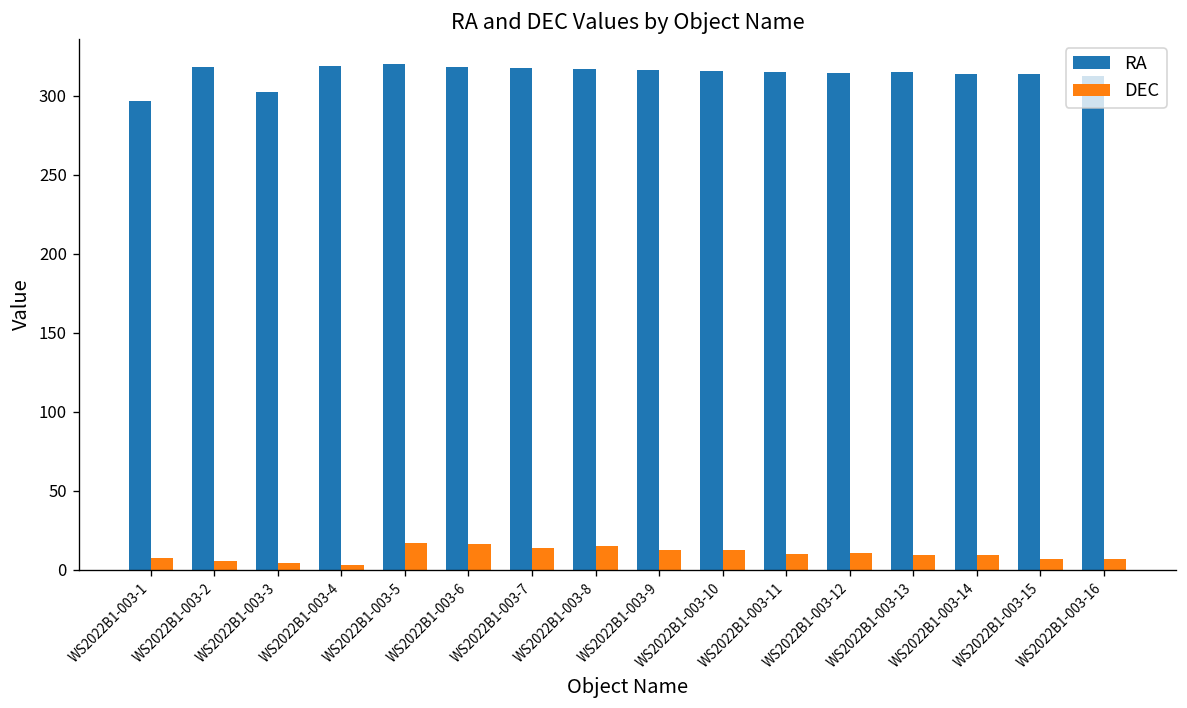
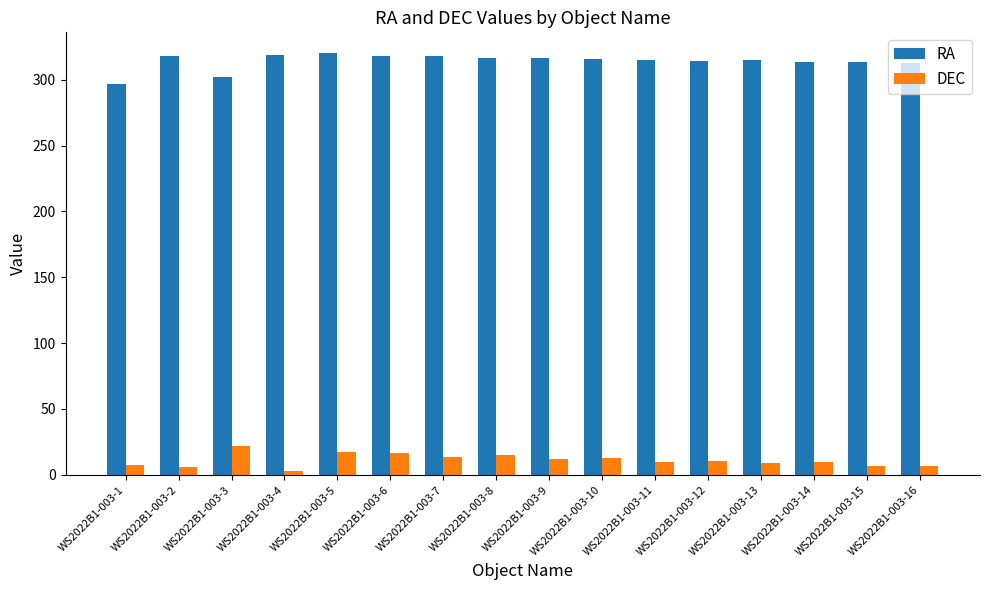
DEC, WS2022B1-003-3: 4 -> 22
